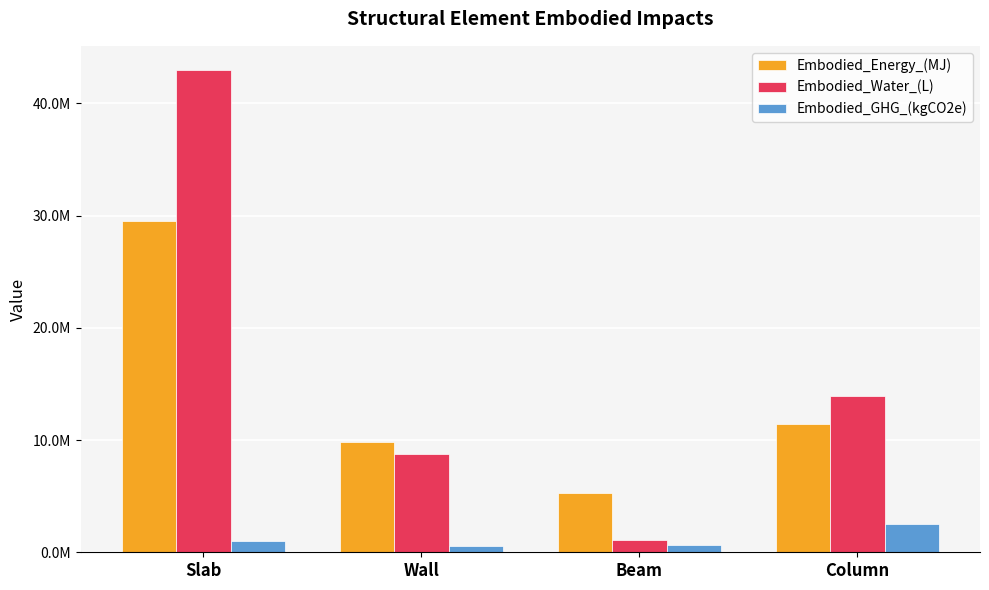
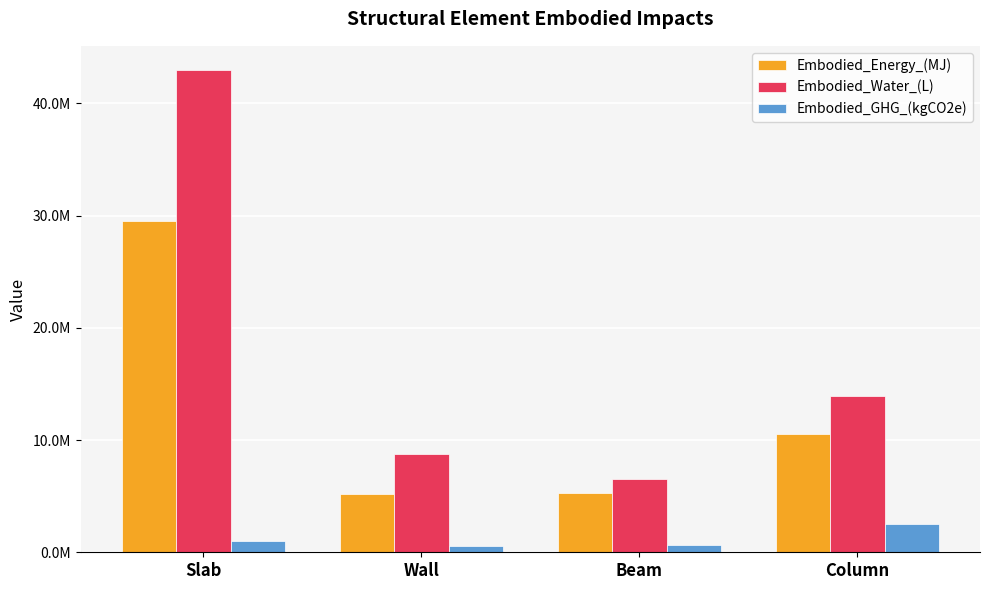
Embodied_Energy_(MJ), Wall: 9800000 -> 5200000
Embodied_Water_(L), Beam: 1100000 -> 6500000
Embodied_Energy_(MJ), Column: 11500000 -> 10500000
